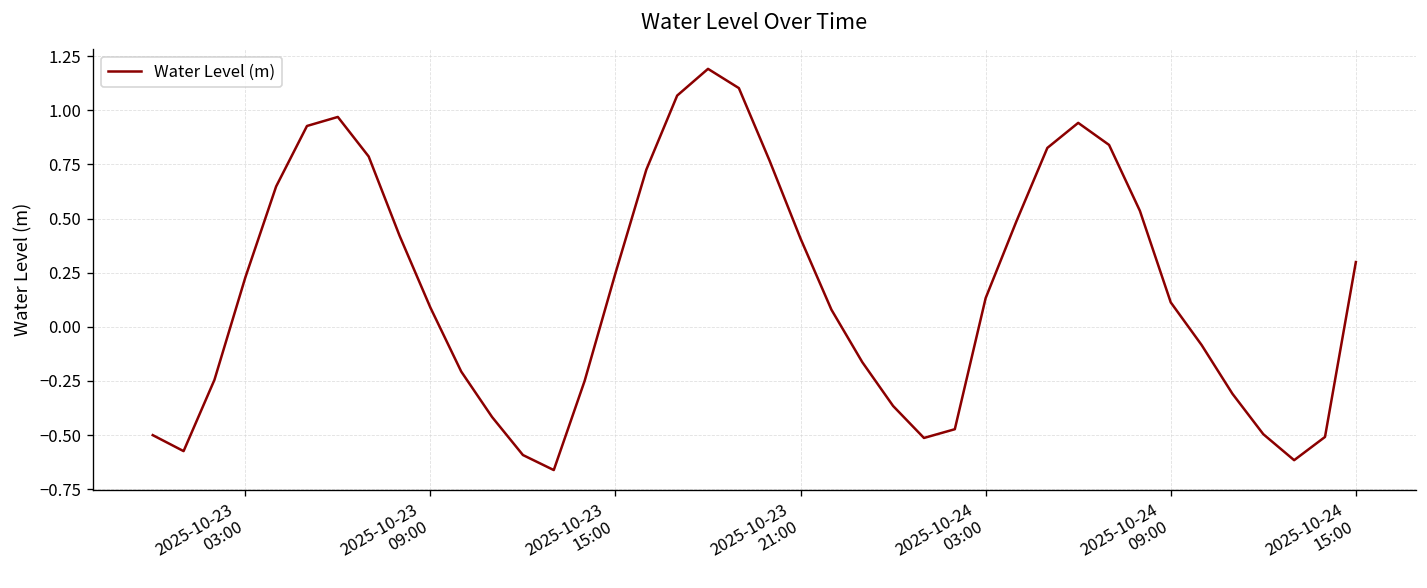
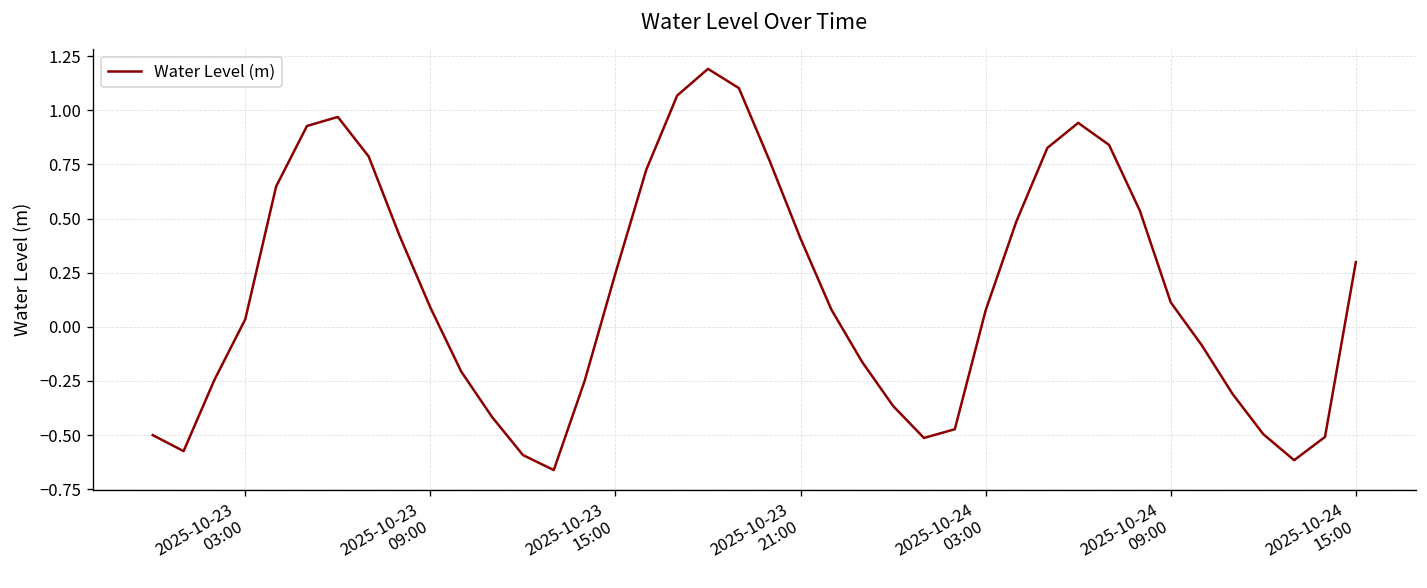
2025-10-23 03:00: 0.23 -> 0.03
2025-10-24 03:00: 0.13 -> 0.08
